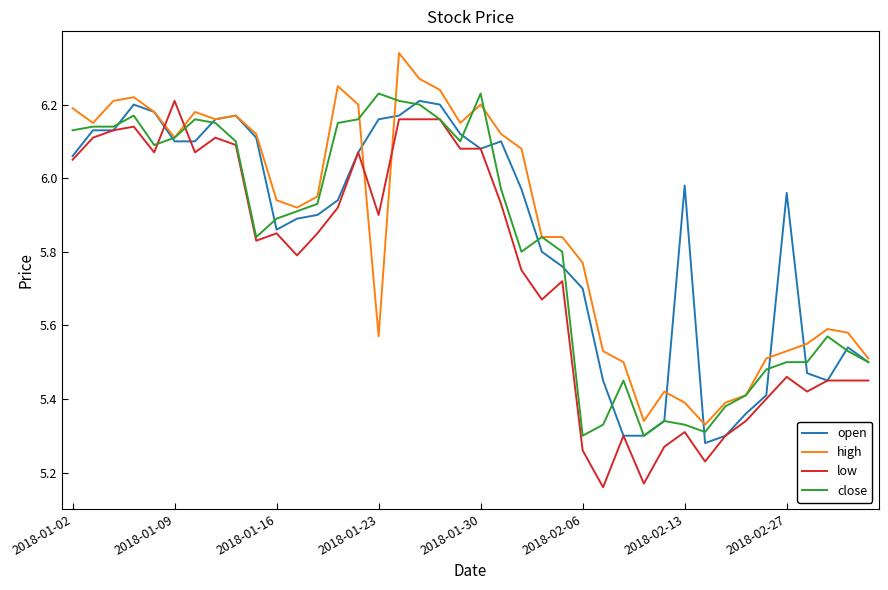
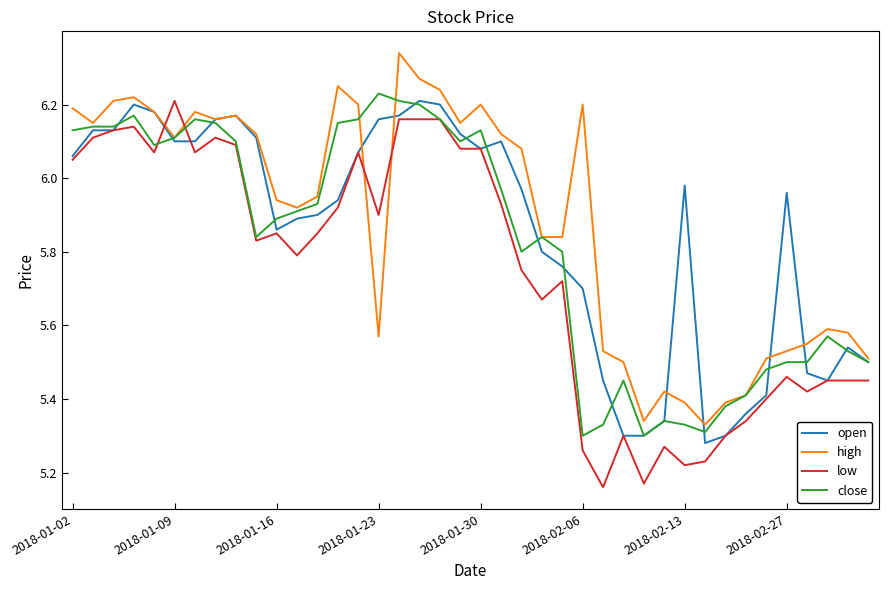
close, 2018-01-30: 6.23 -> 6.13
high, 2018-02-06: 5.77 -> 6.20
low, 2018-02-13: 5.31 -> 5.22
